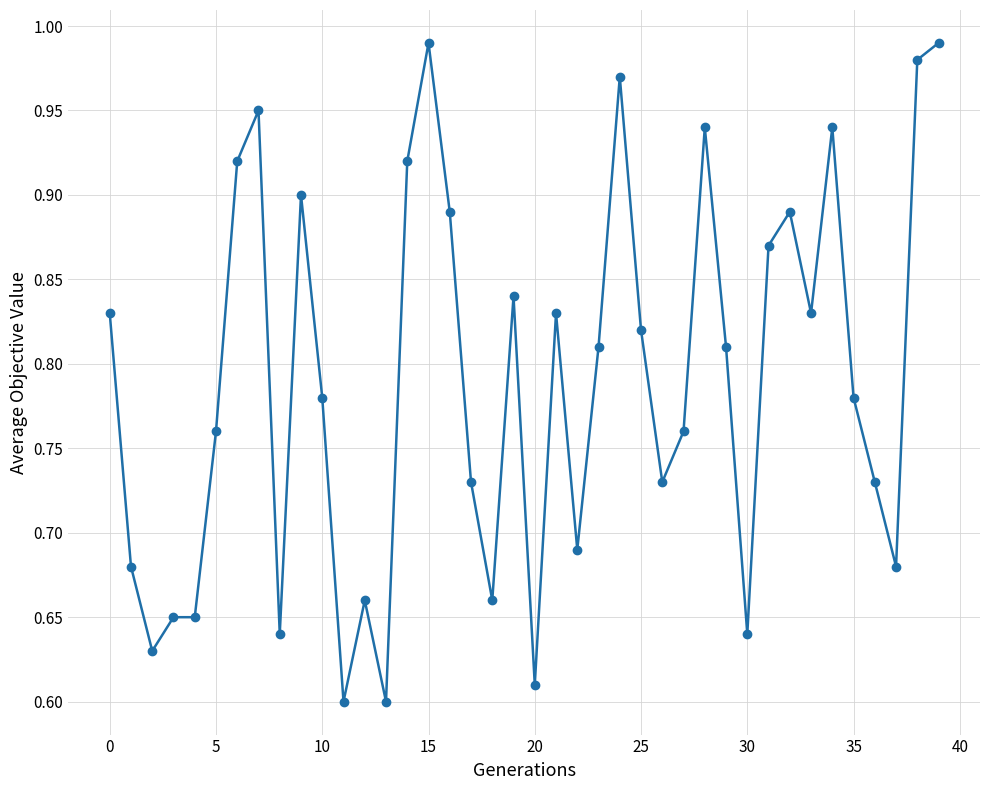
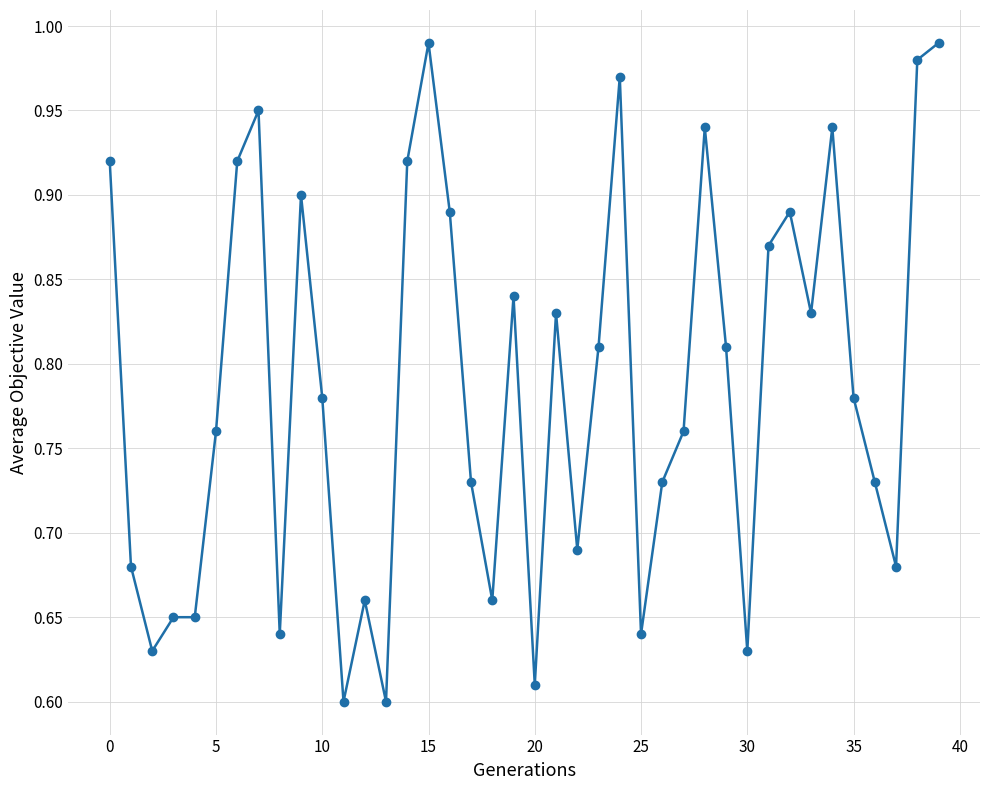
0: 0.83 -> 0.92
25: 0.82 -> 0.64
30: 0.64 -> 0.63
